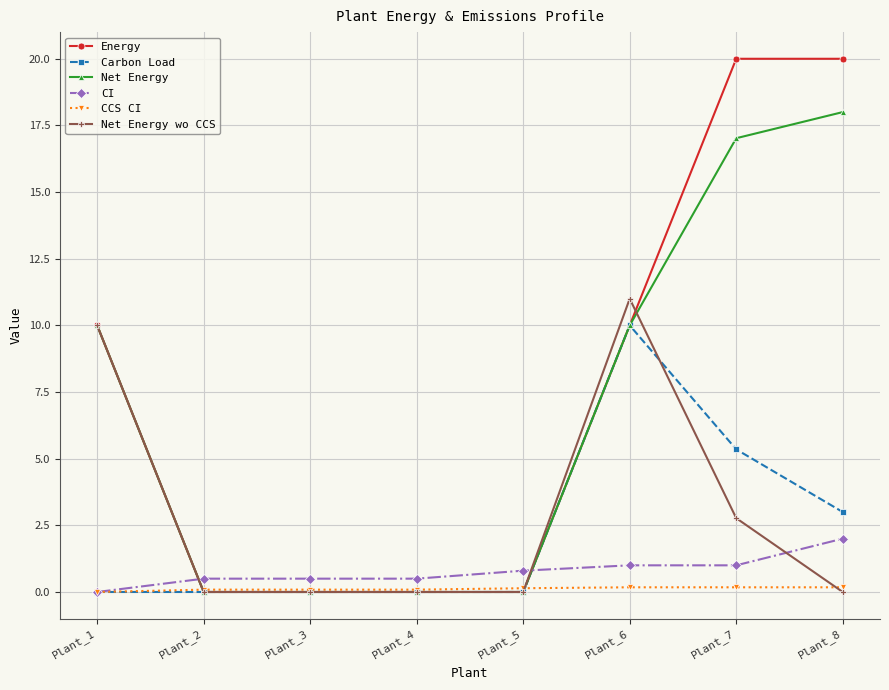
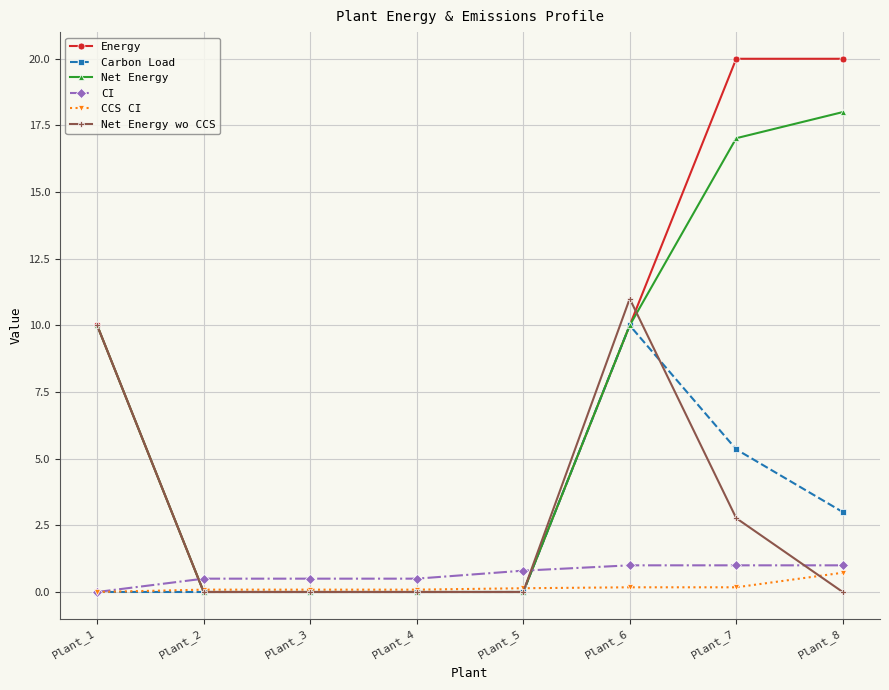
CI, Plant_8: 2 -> 1
CCS CI, Plant_8: 0.2 -> 0.7
